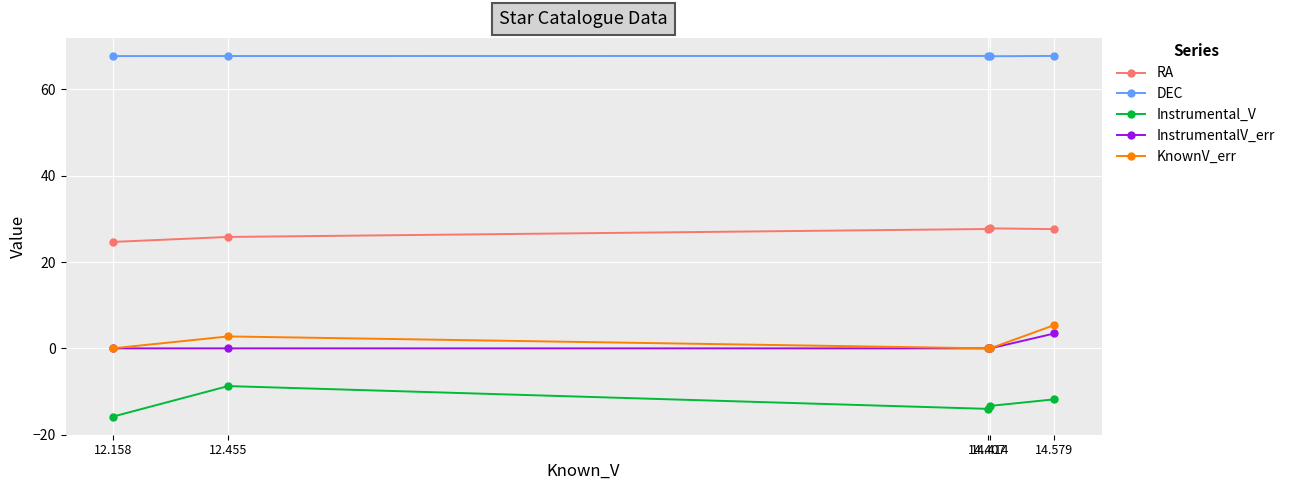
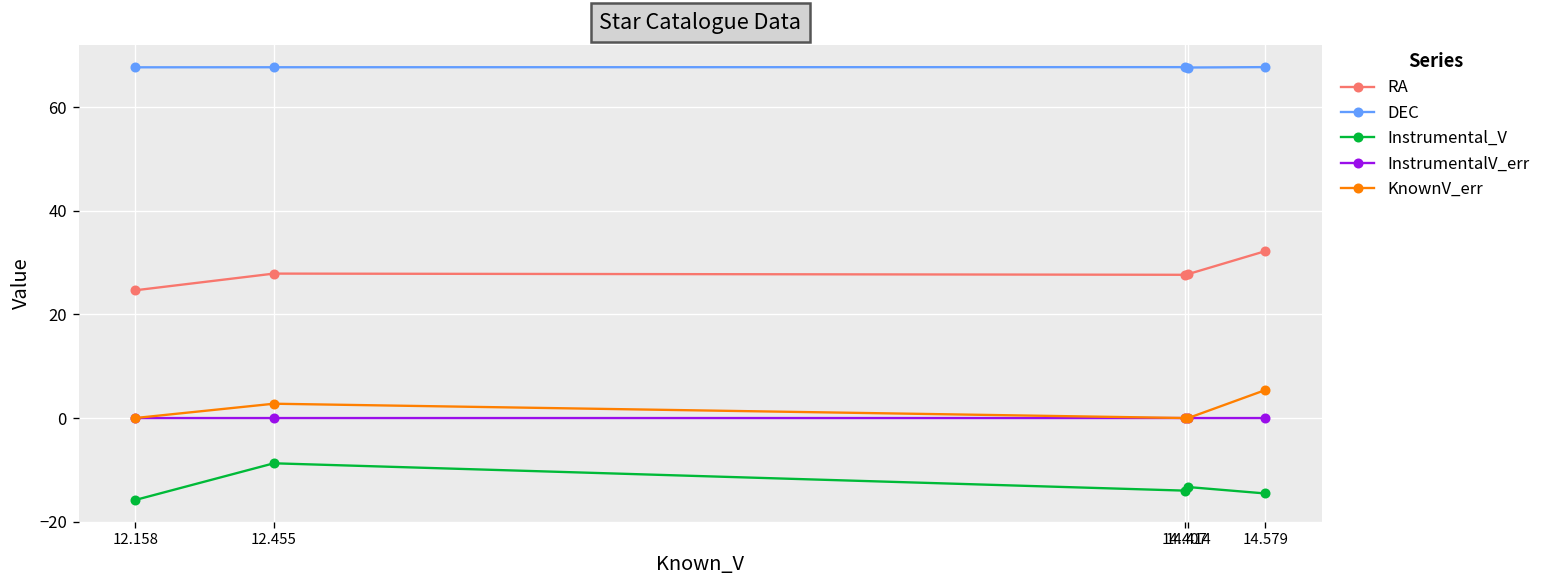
RA, 12.455: 26 -> 28
RA, 14.579: 28 -> 32
Instrumental_V, 14.579: -12 -> -15
InstrumentalV_err, 14.579: 3 -> 0
